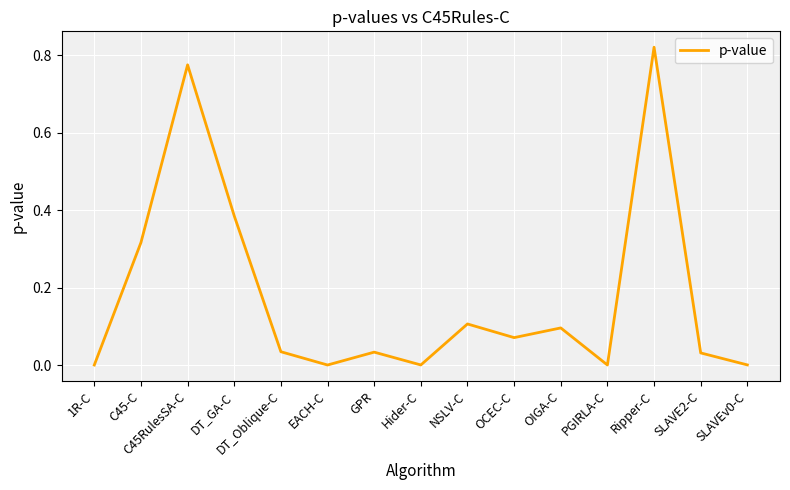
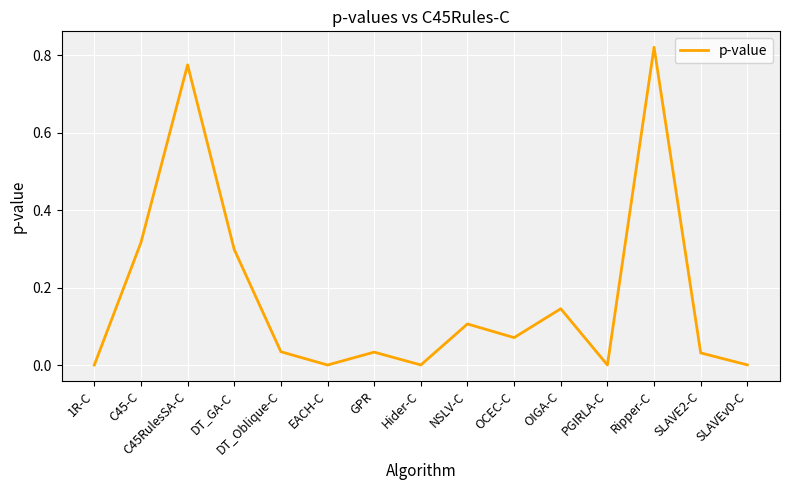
DT_GA-C: 0.39 -> 0.30
OIGA-C: 0.10 -> 0.15
